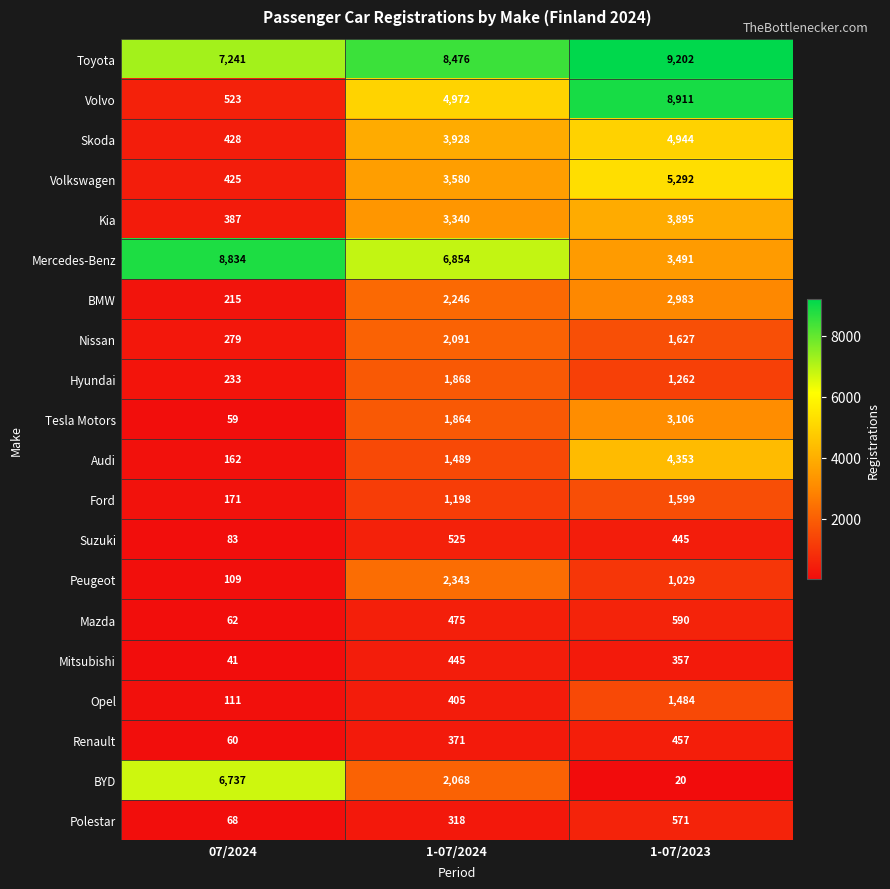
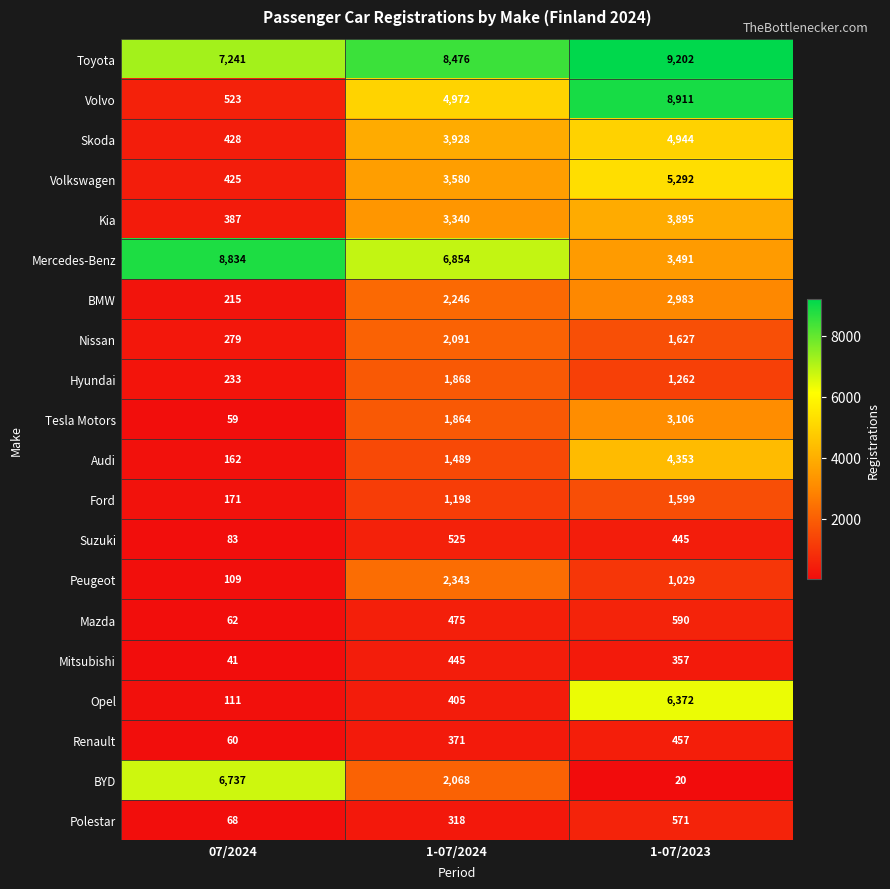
Opel, 1-07/2023: 1,484 -> 6,372
